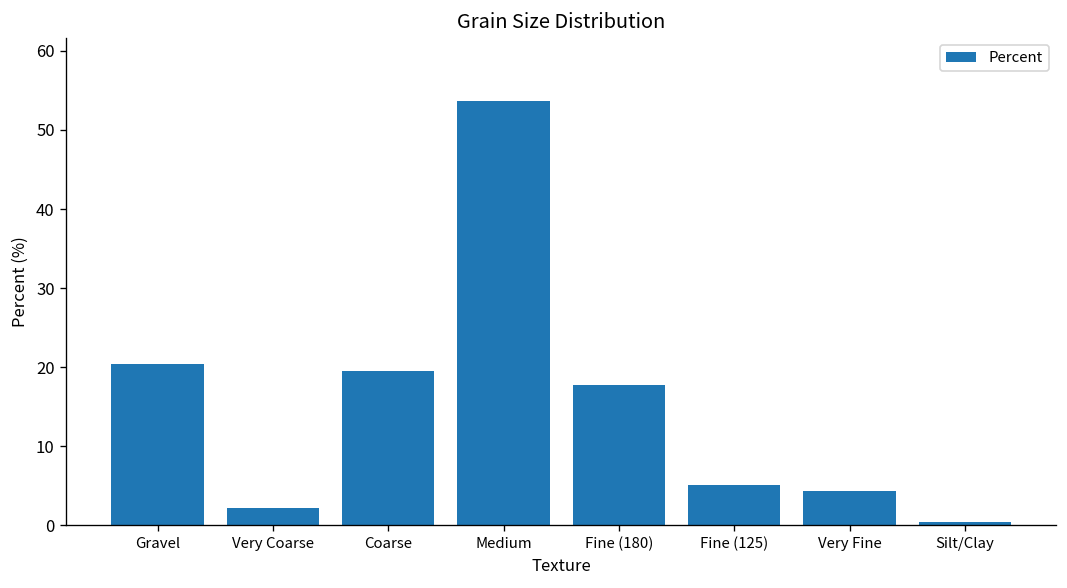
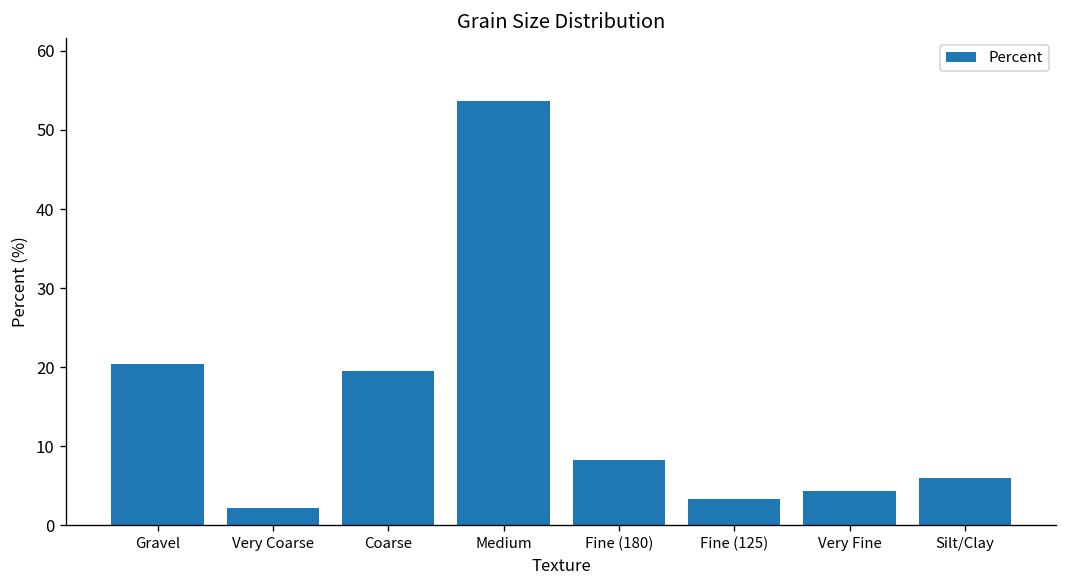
Fine (180): 18 -> 8
Fine (125): 5 -> 3
Silt/Clay: 0 -> 6
